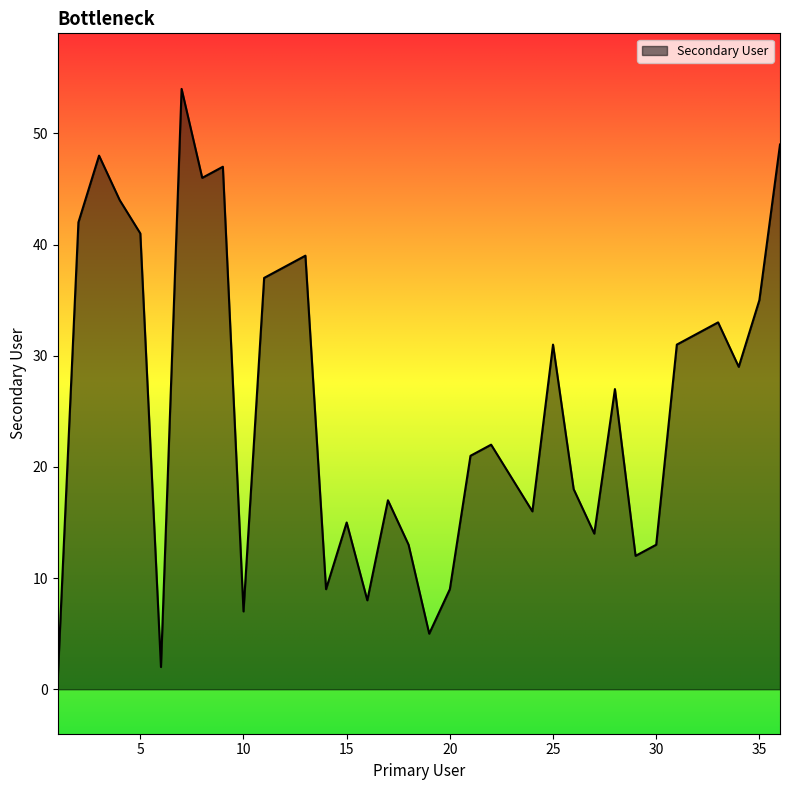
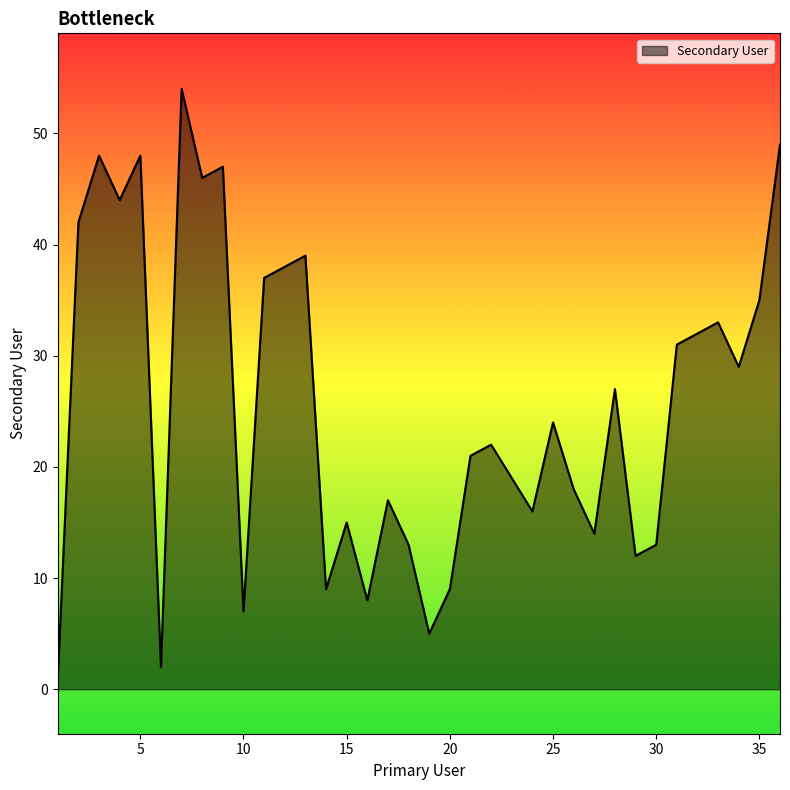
5: 41 -> 48
25: 31 -> 24
